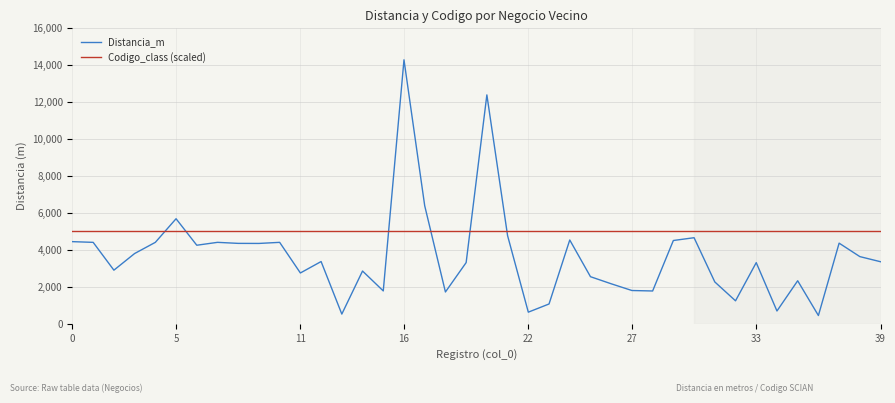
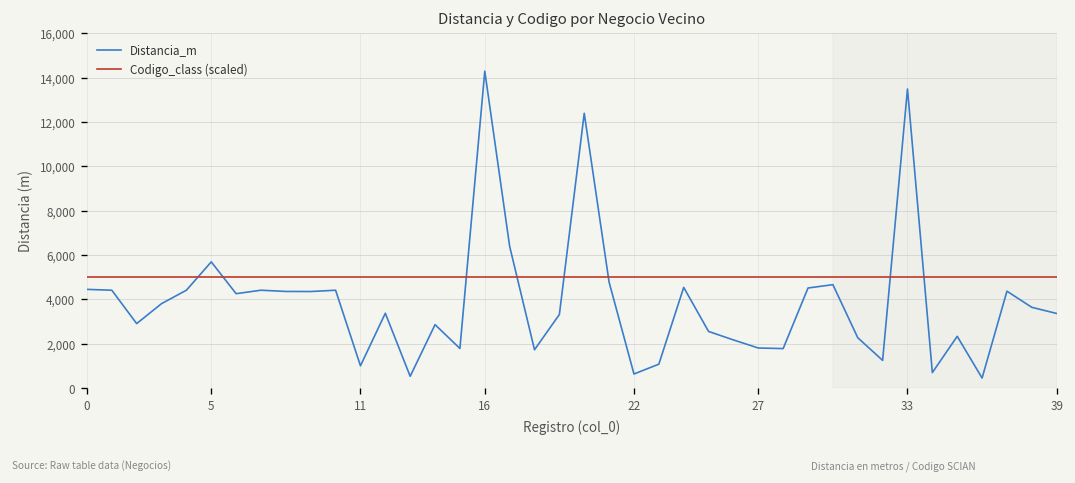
Distancia_m, 11: 2,800 -> 1,000
Distancia_m, 33: 3,300 -> 13,500
